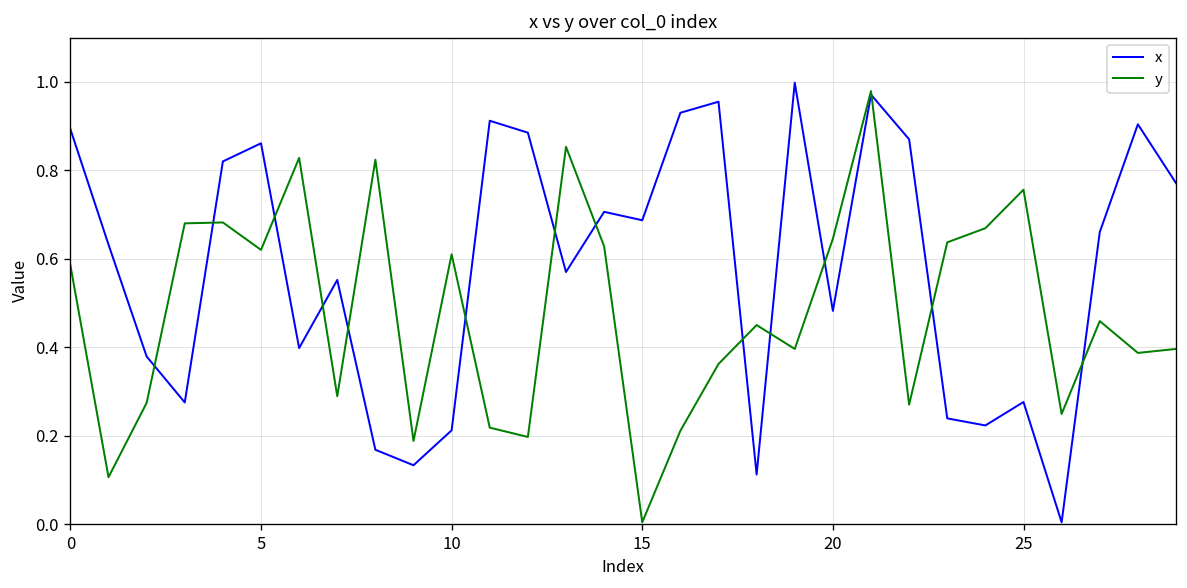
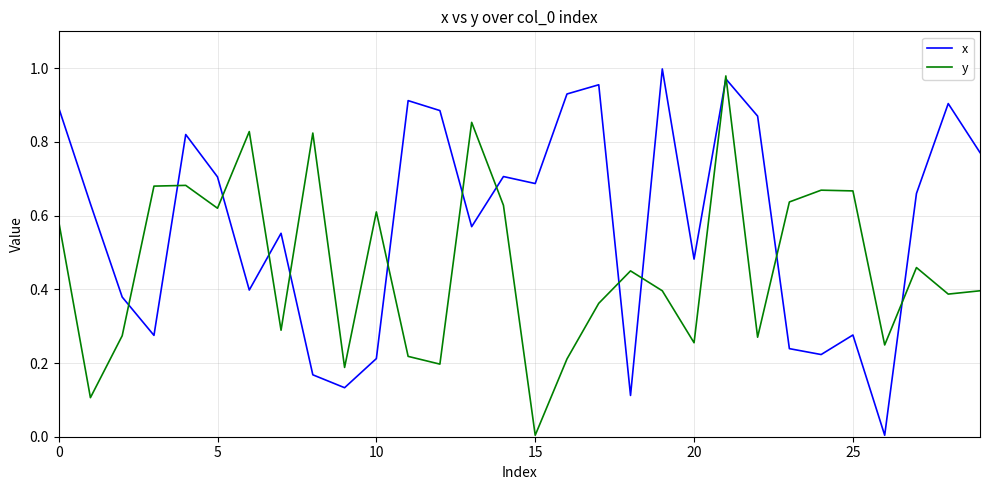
x, 5: 0.86 -> 0.71
y, 20: 0.65 -> 0.26
y, 25: 0.76 -> 0.67
